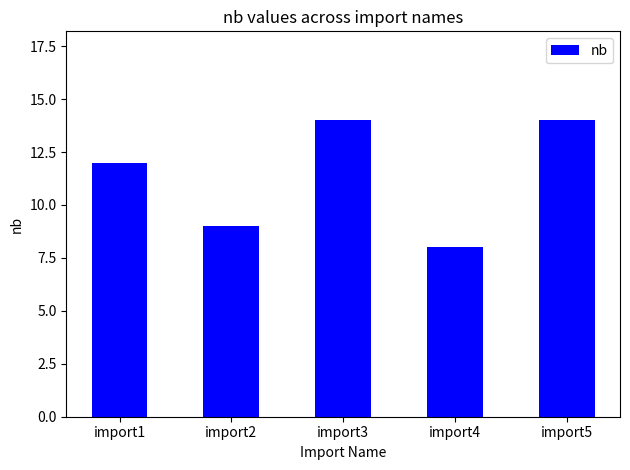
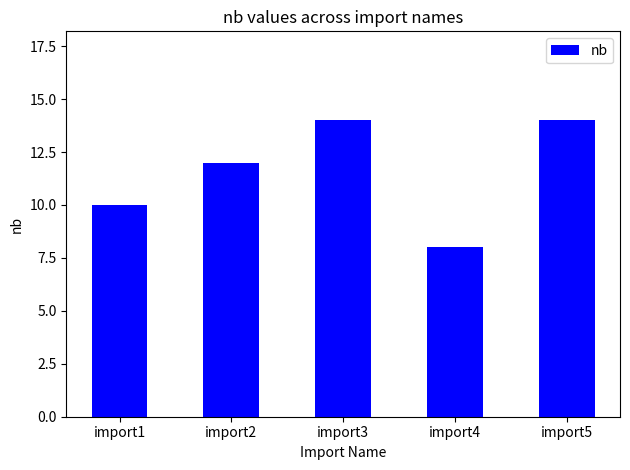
import1: 12 -> 10
import2: 9 -> 12
